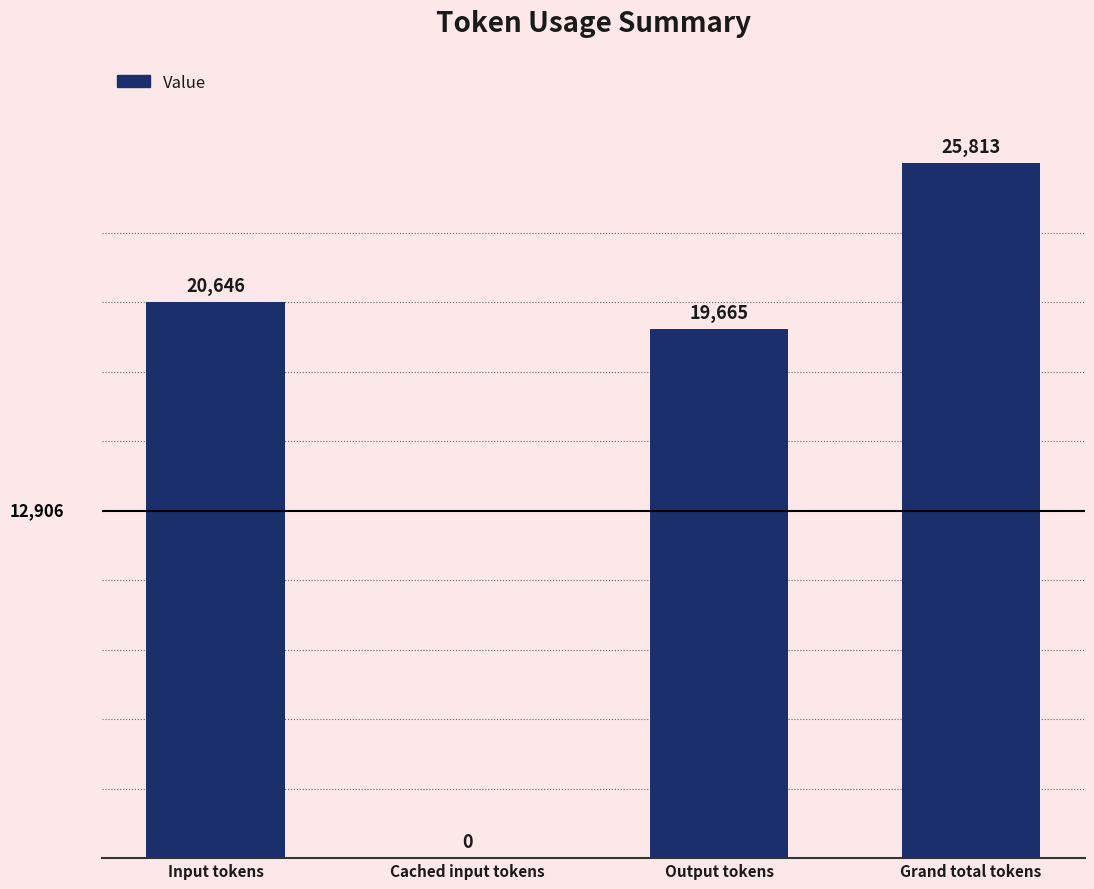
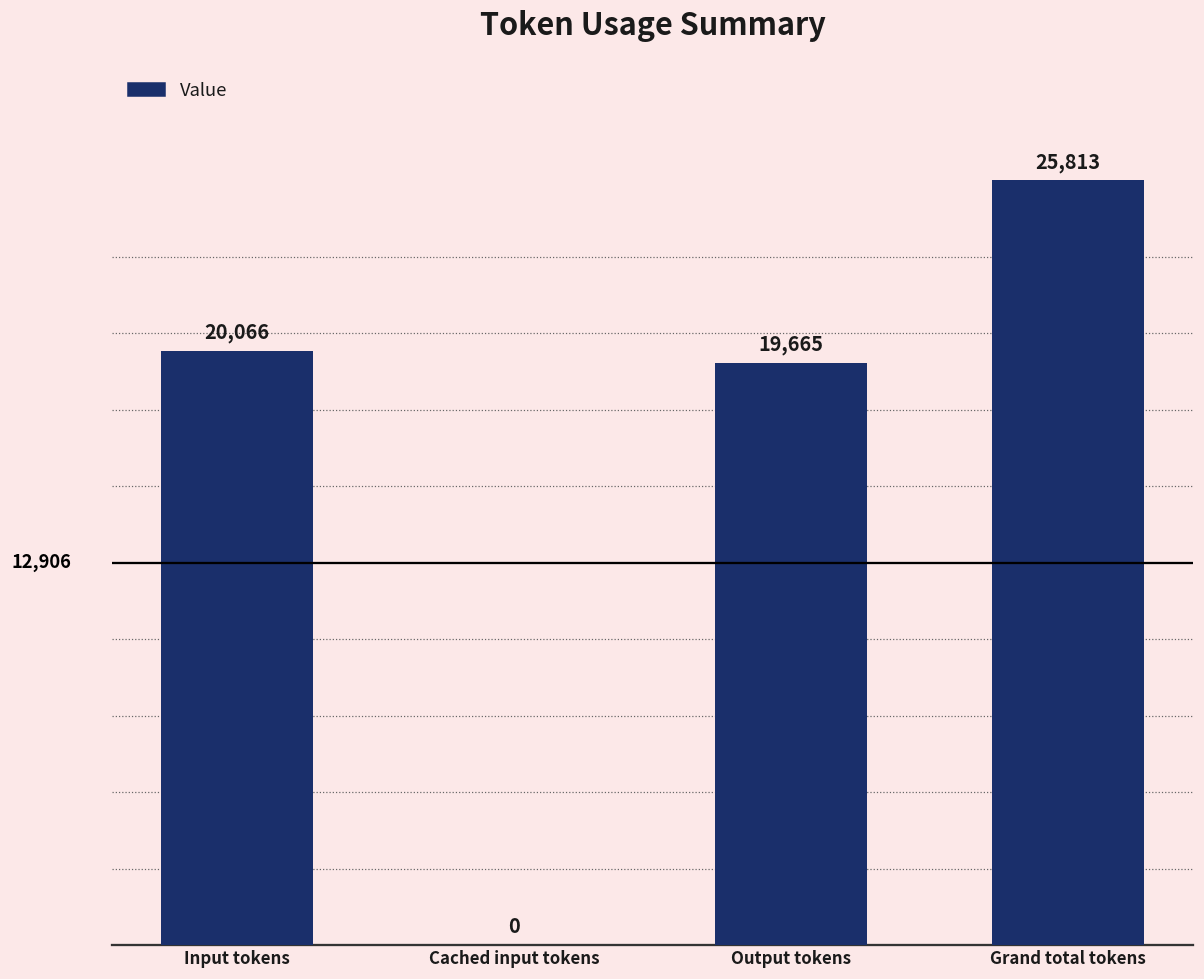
Input tokens: 20,646 -> 20,066
